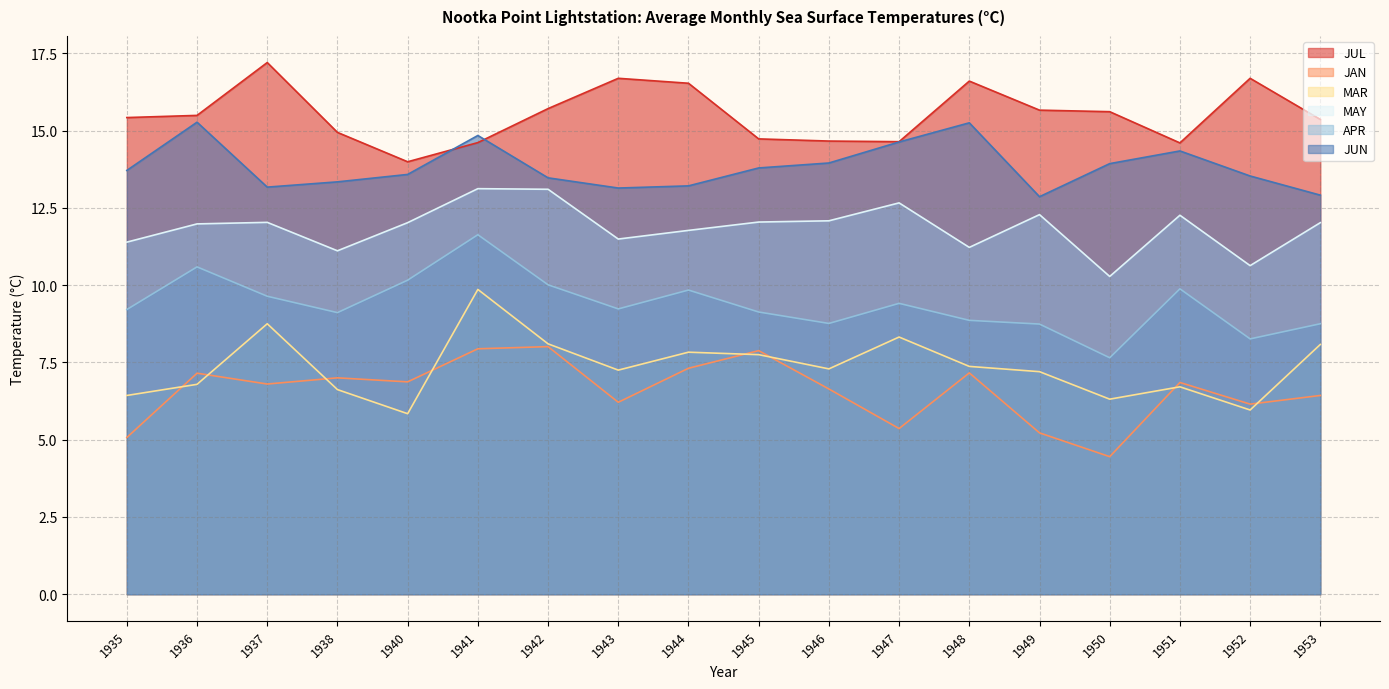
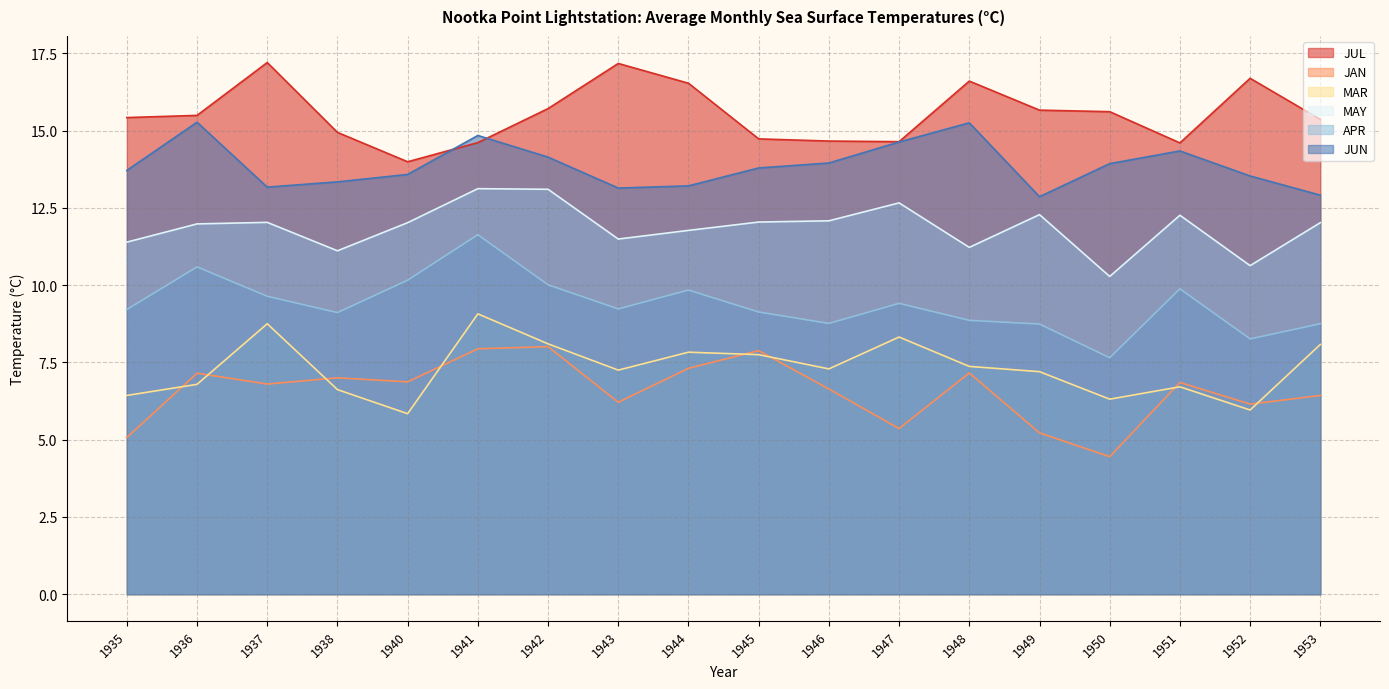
MAR, 1941: 9.9 -> 9.1
JUN, 1942: 13.5 -> 14.1
JUL, 1943: 16.7 -> 17.2
